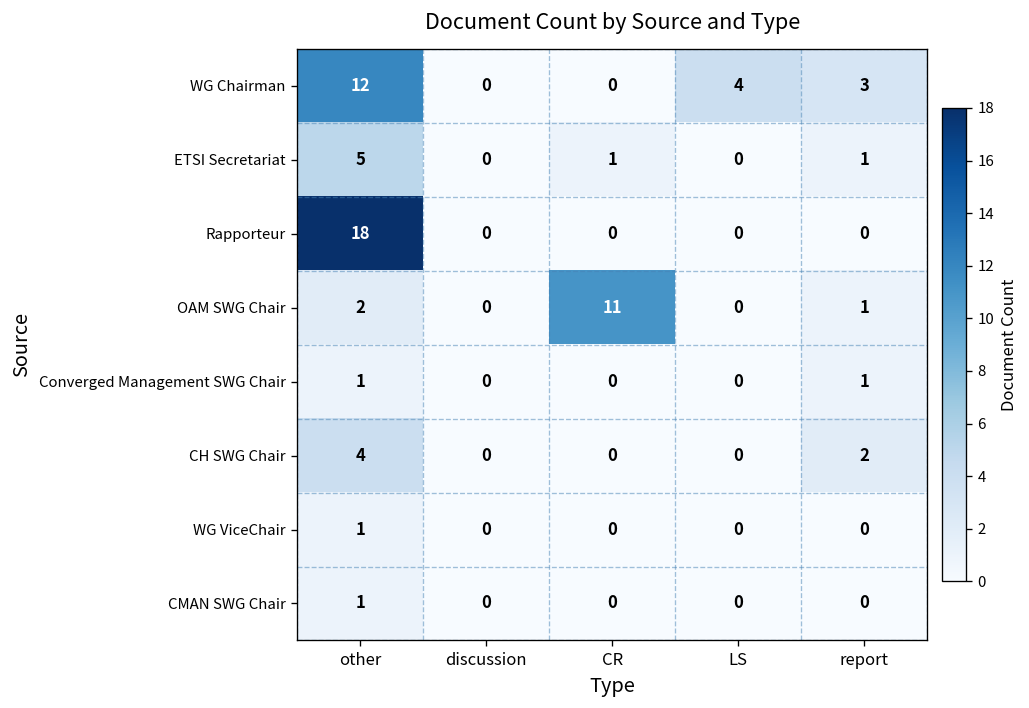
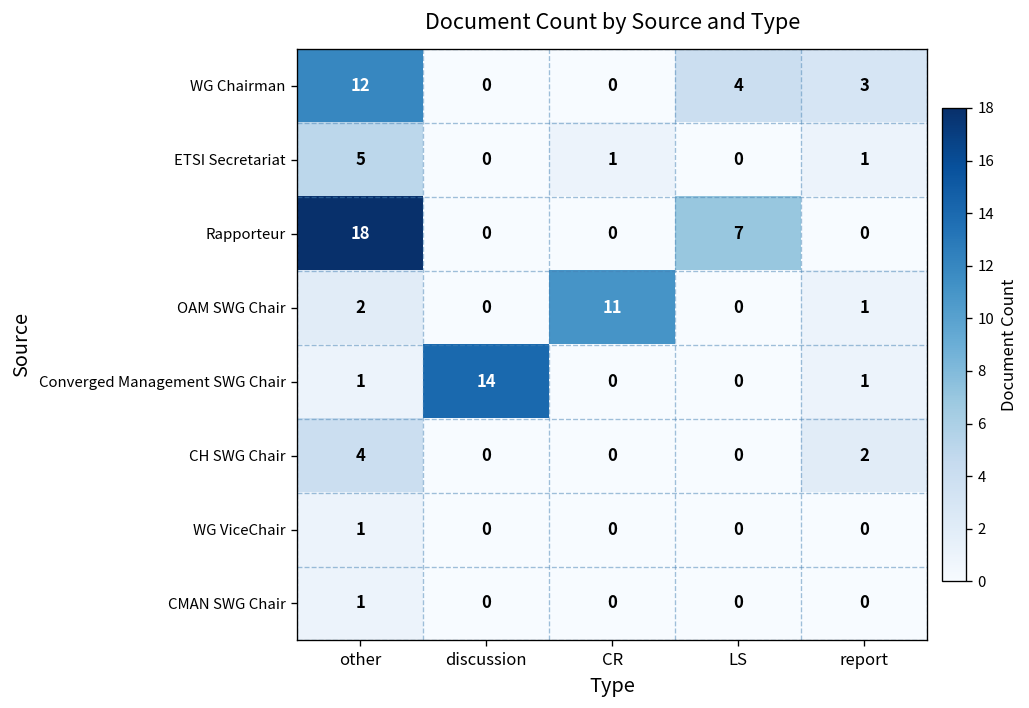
Rapporteur, LS: 0 -> 7
Converged Management SWG Chair, discussion: 0 -> 14
